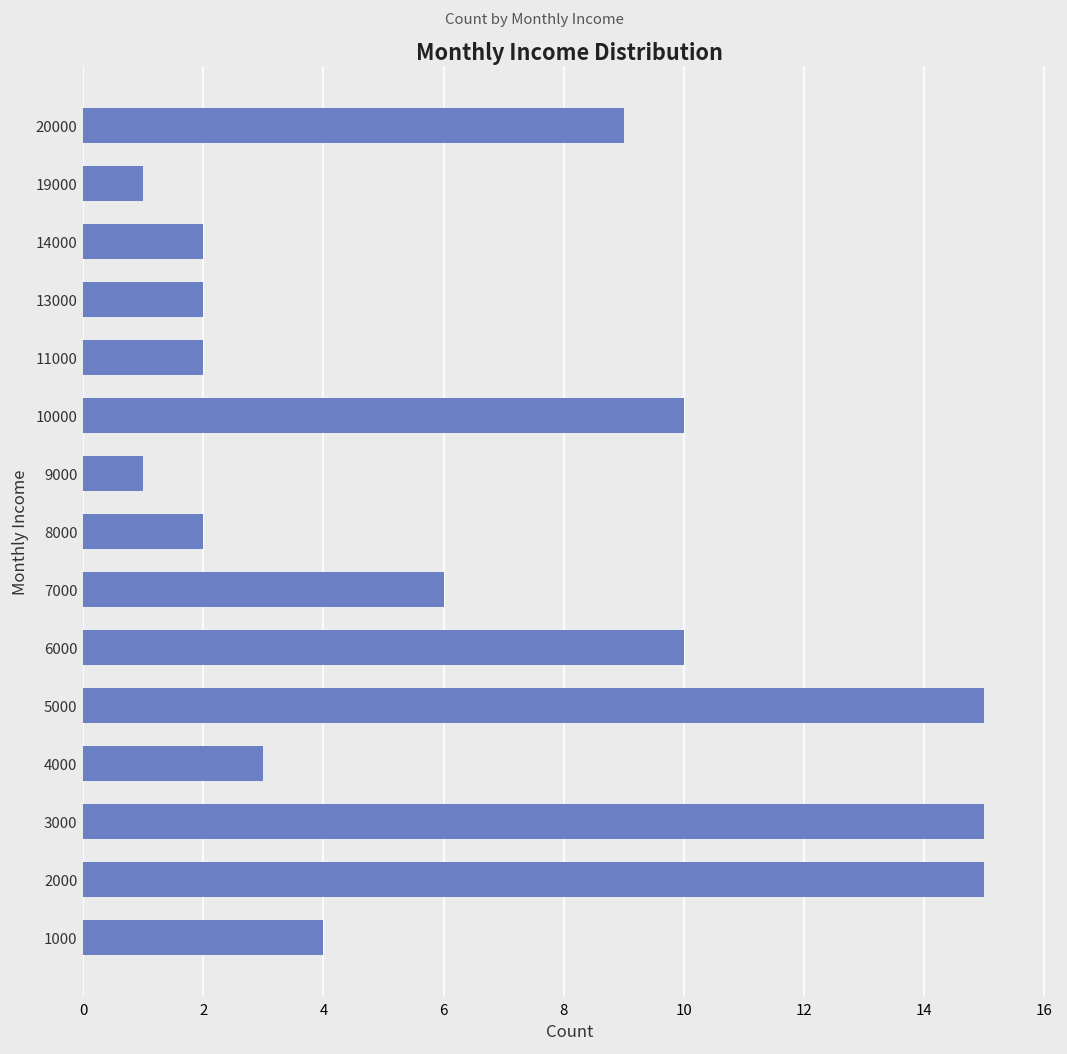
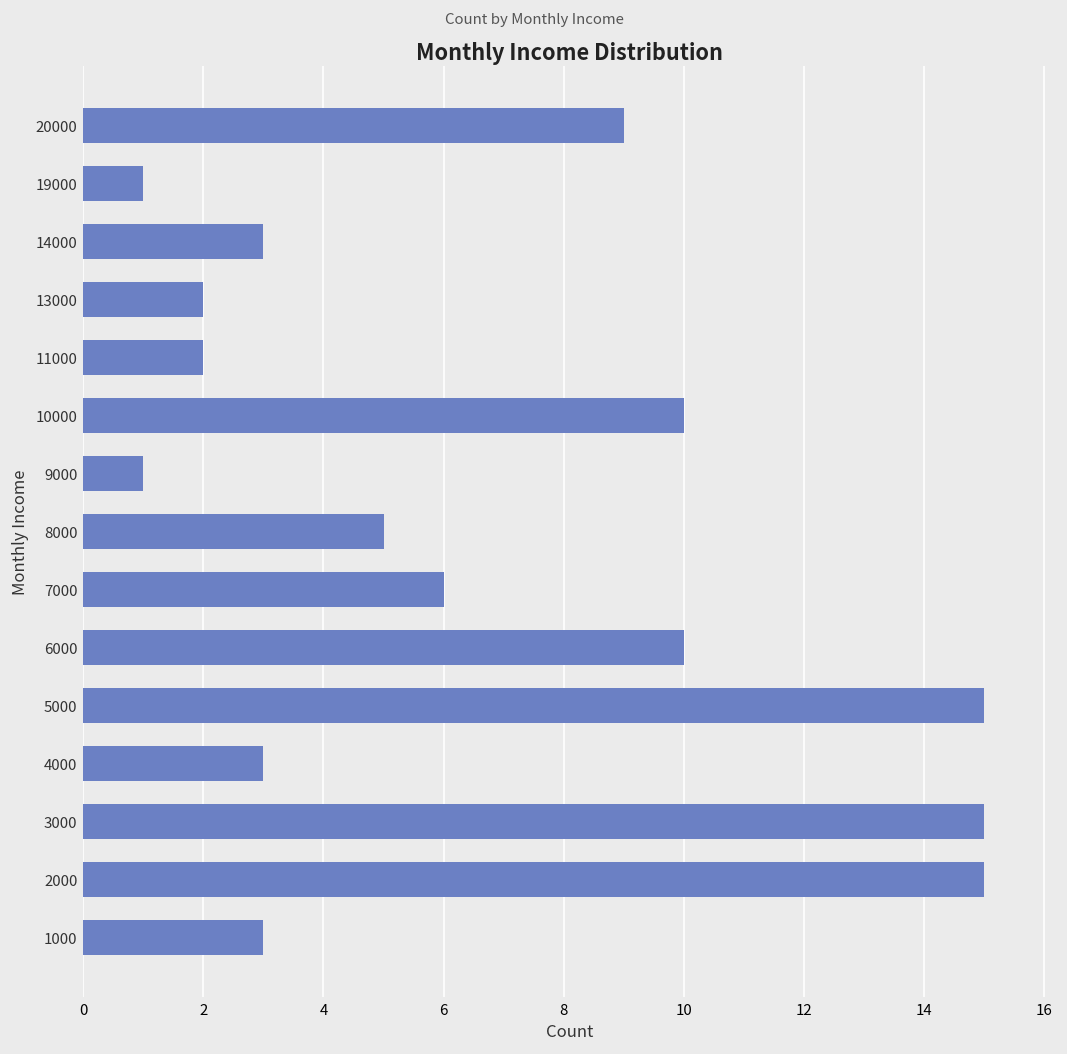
14000: 2 -> 3
8000: 2 -> 5
1000: 4 -> 3
